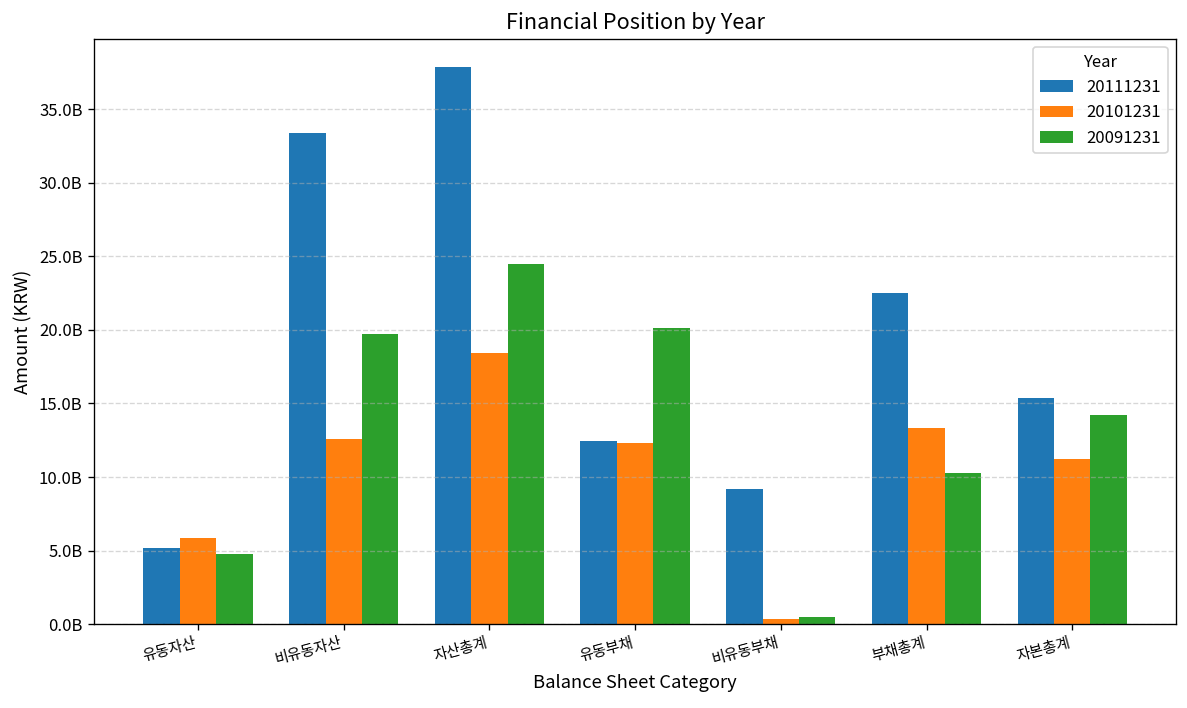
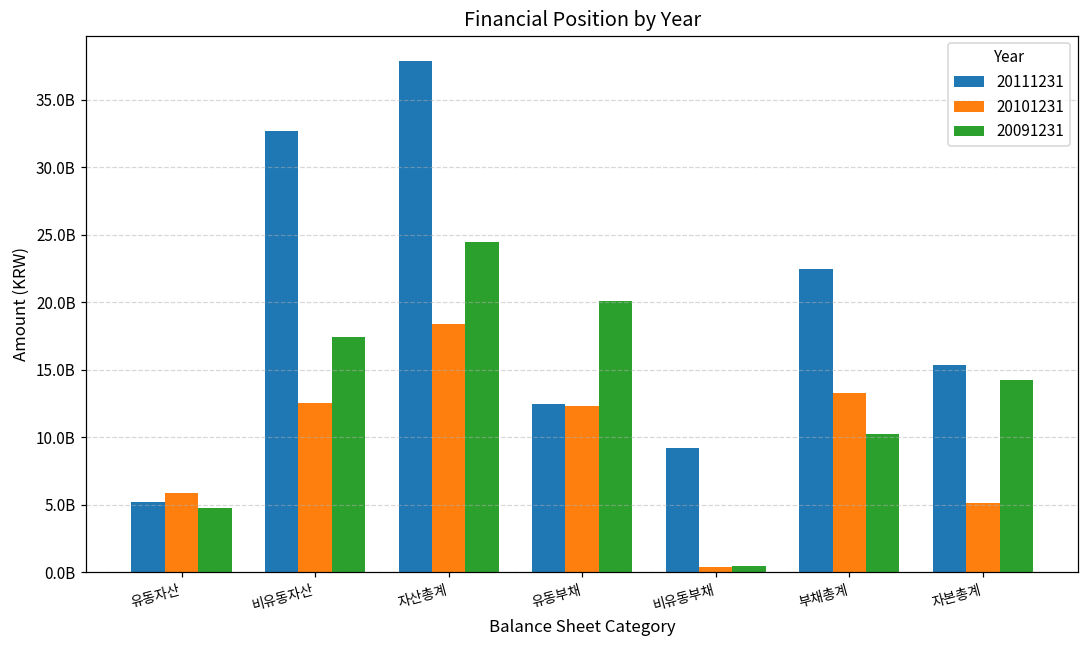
20111231, 비유동자산: 33400000000 -> 32700000000
20091231, 비유동자산: 19700000000 -> 17400000000
20101231, 자본총계: 11200000000 -> 5100000000
